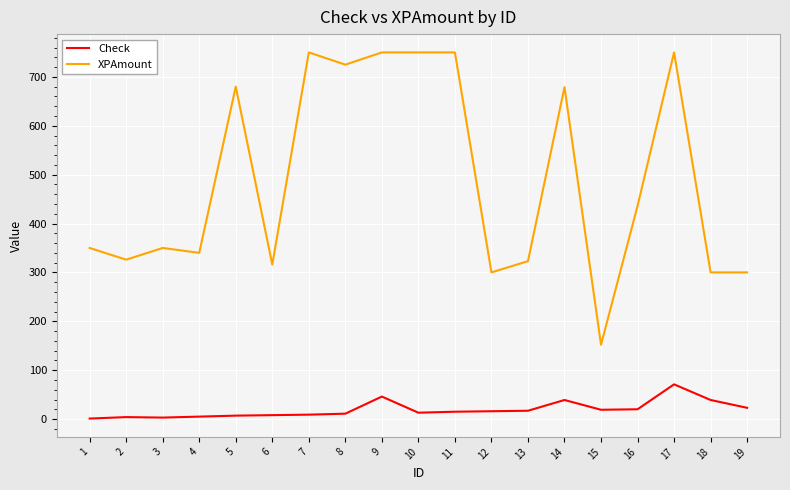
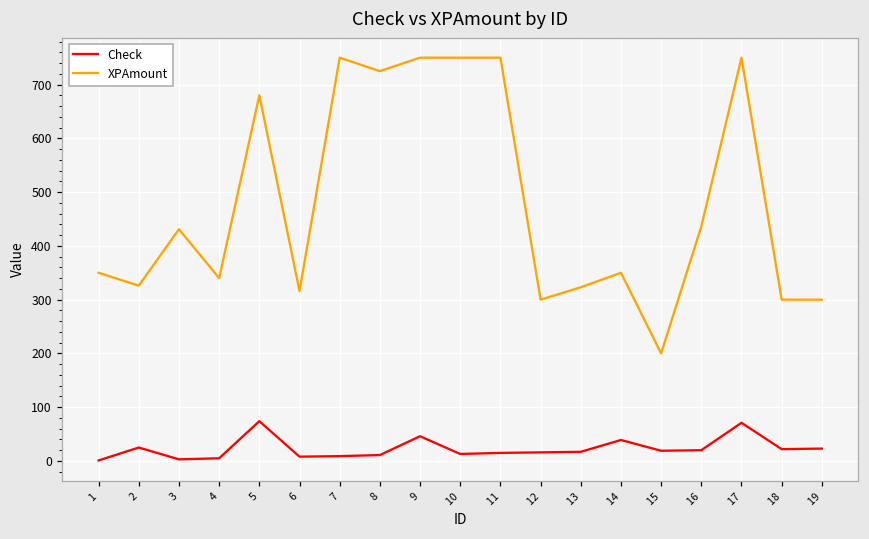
Check, 2: 0 -> 30
XPAmount, 3: 350 -> 430
Check, 5: 10 -> 70
XPAmount, 14: 680 -> 350
XPAmount, 15: 150 -> 200
Check, 18: 40 -> 20
